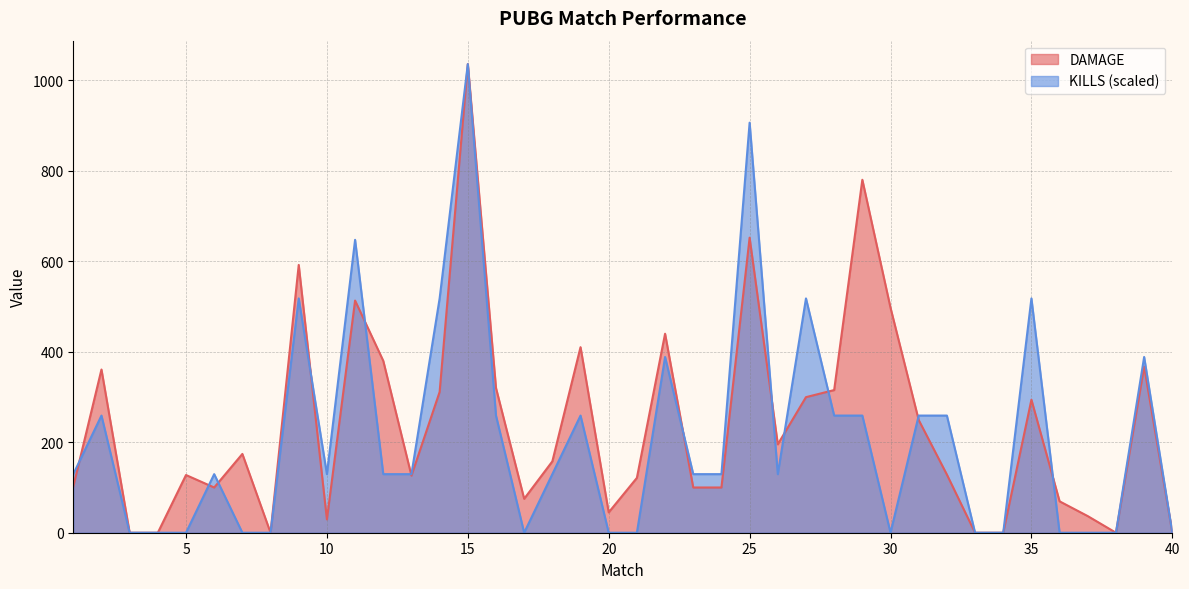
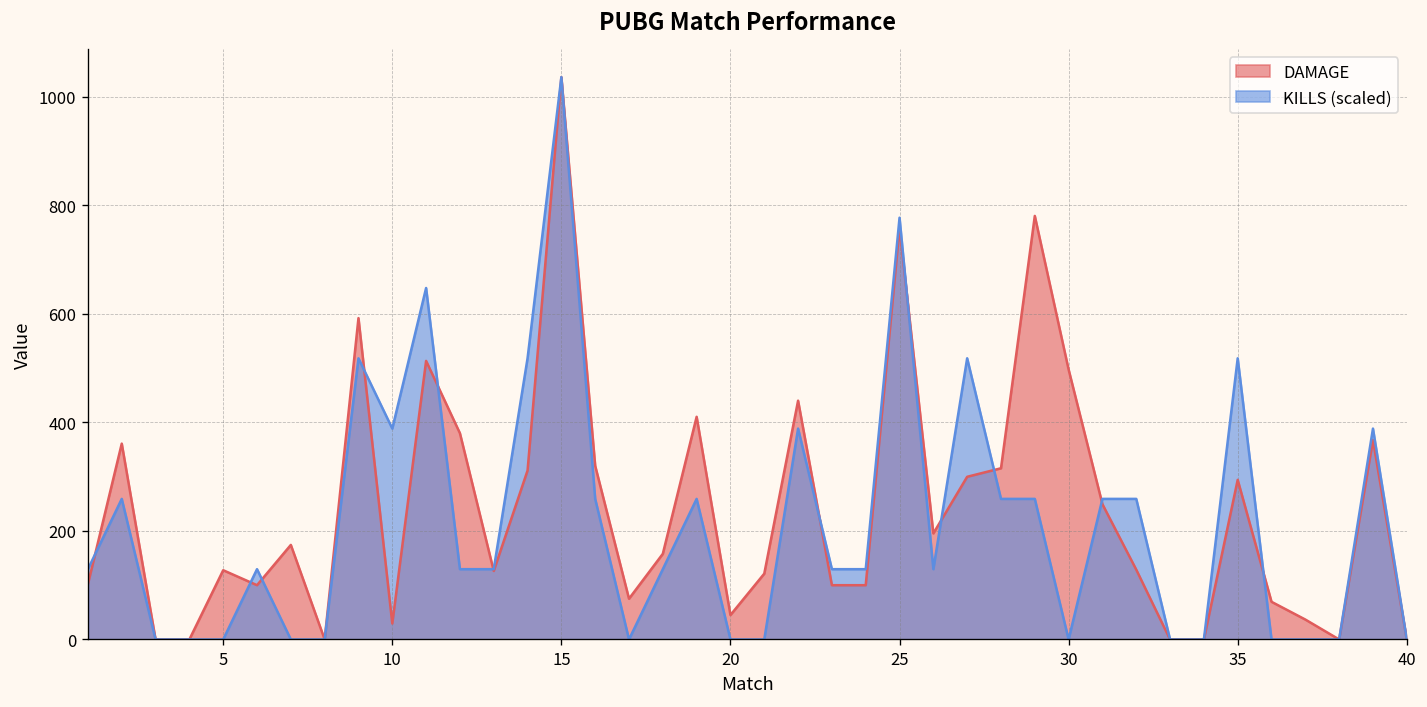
KILLS (scaled), 10: 130 -> 390
DAMAGE, 25: 650 -> 760
KILLS (scaled), 25: 910 -> 780
